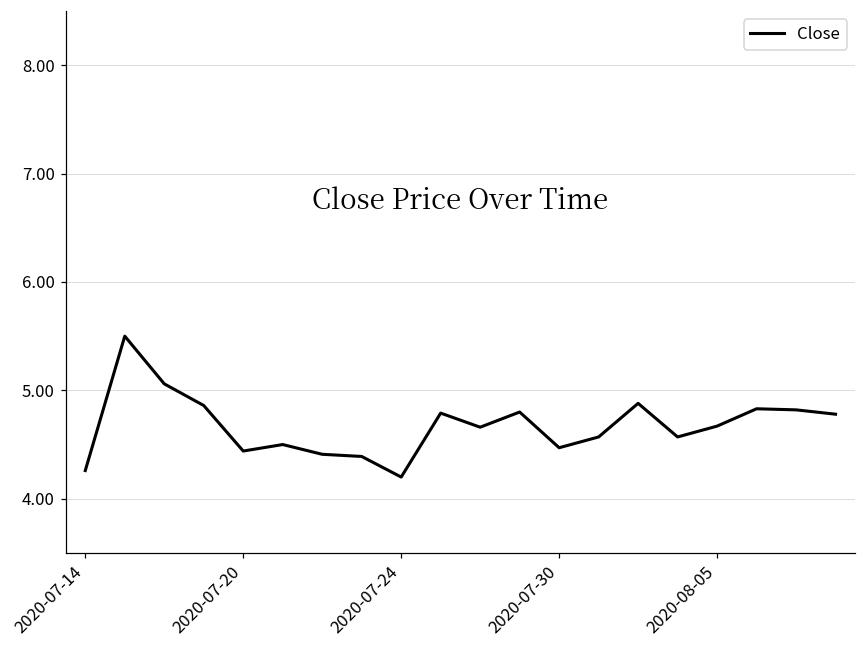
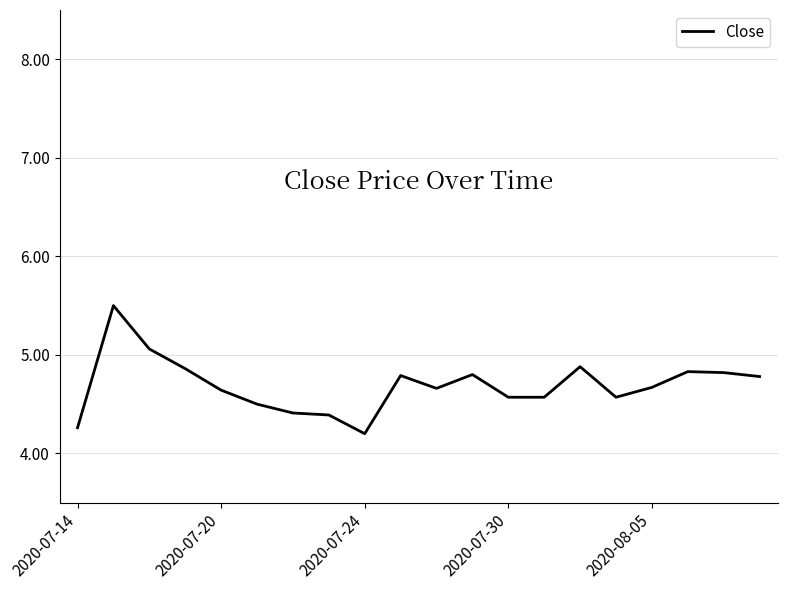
2020-07-20: 4.4 -> 4.6
2020-07-30: 4.5 -> 4.6
